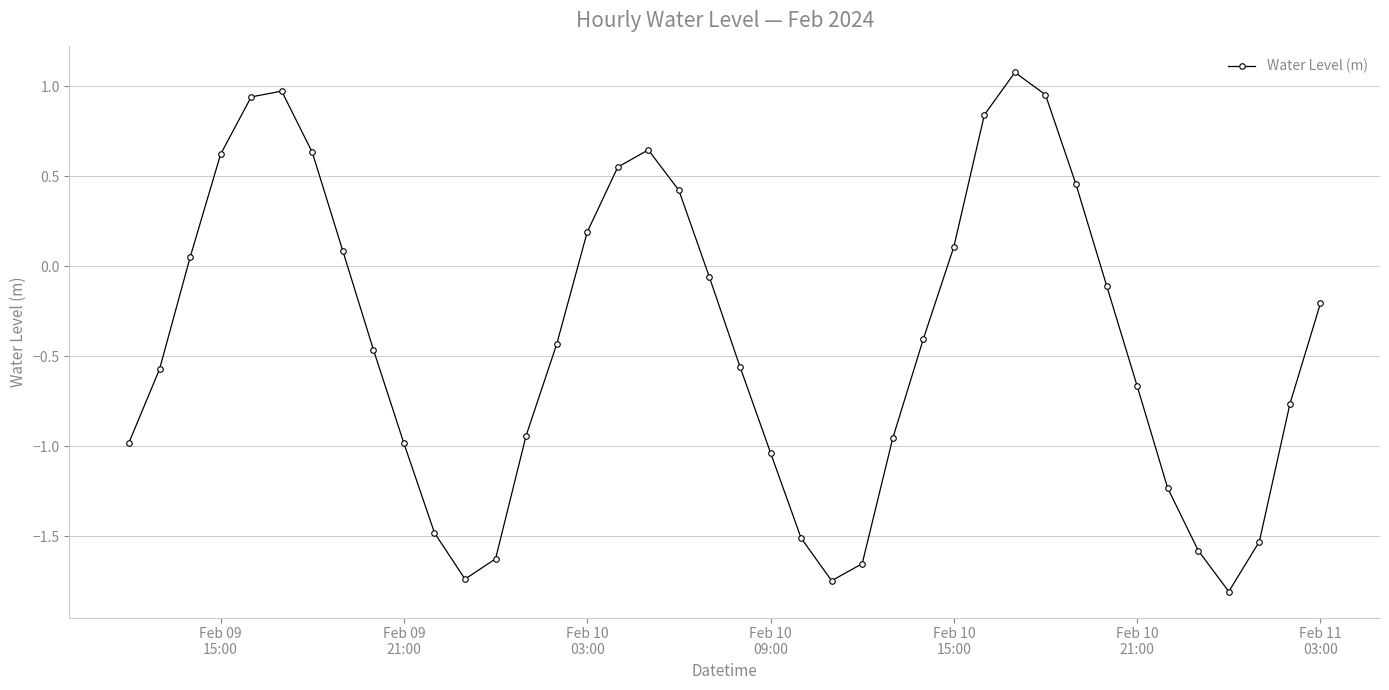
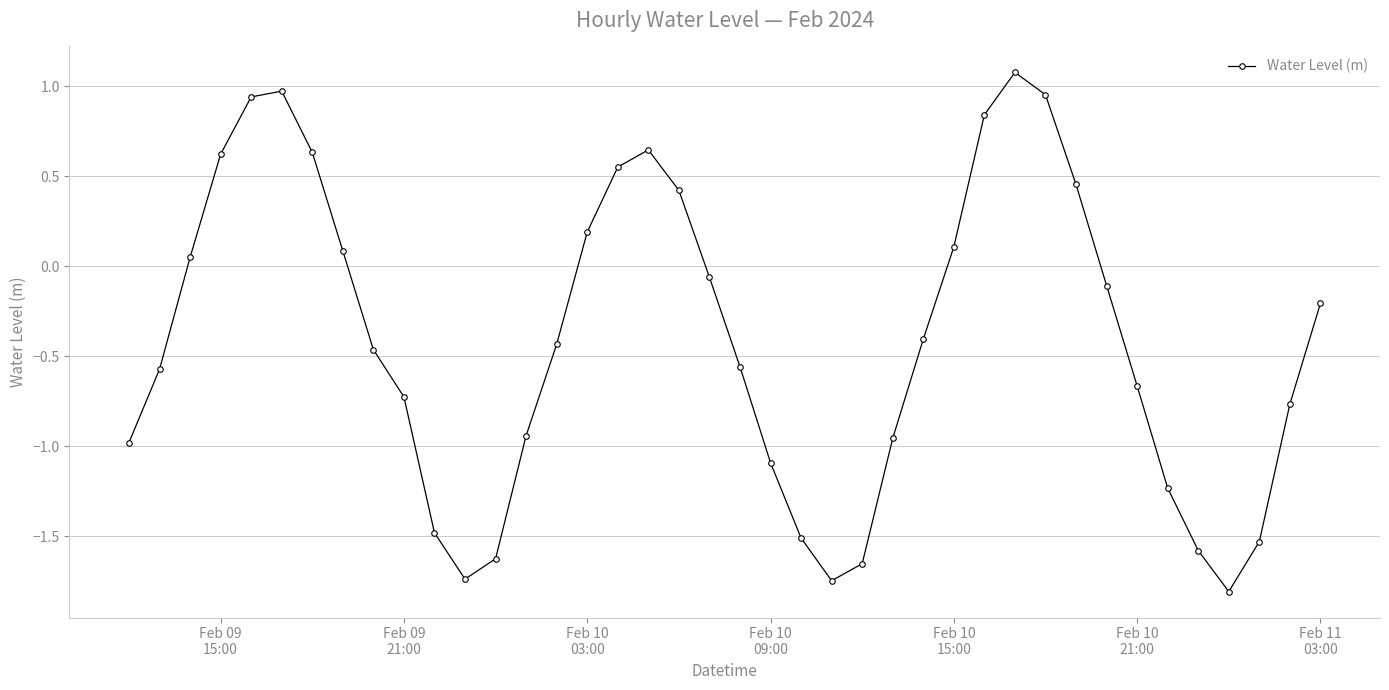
Feb 09 21:00: -0.98 -> -0.73
Feb 10 09:00: -1.04 -> -1.09
